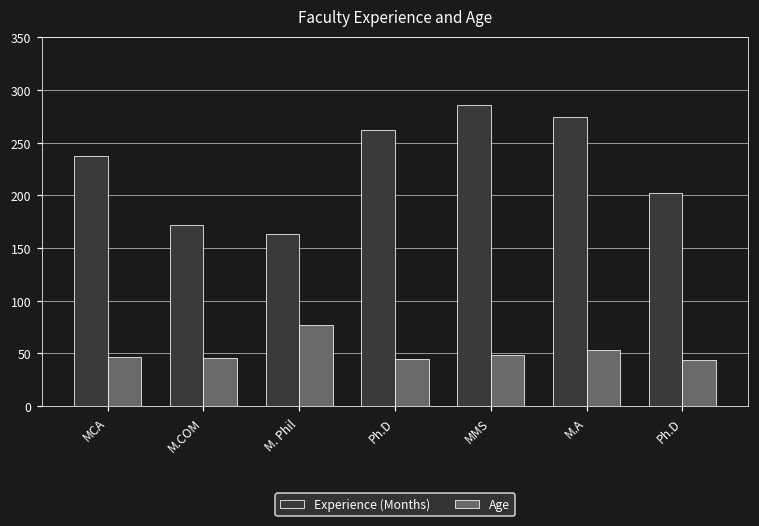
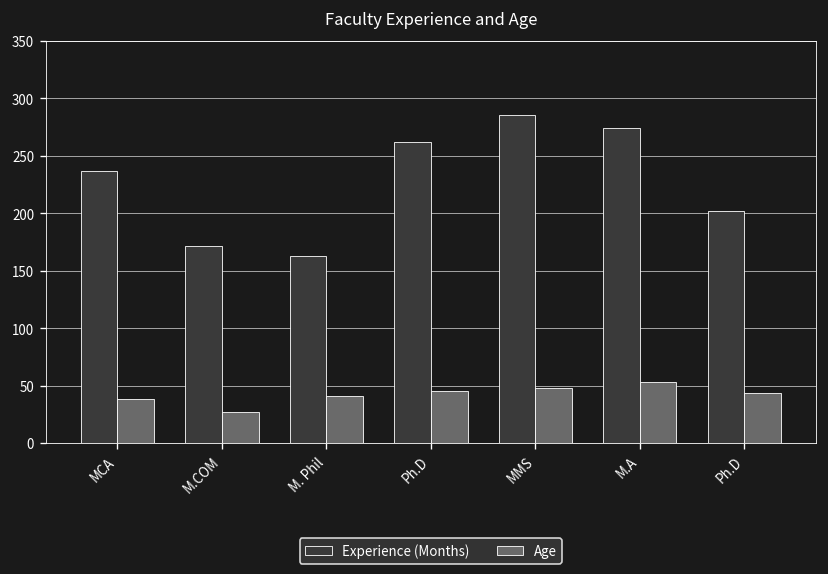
Age, MCA: 50 -> 40
Age, M.COM: 50 -> 30
Age, M. Phil: 80 -> 40
